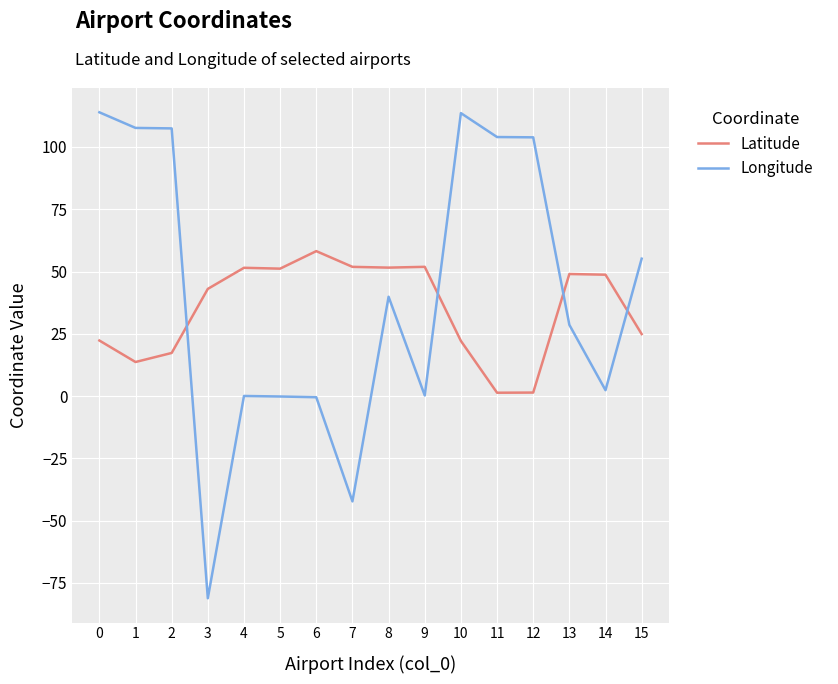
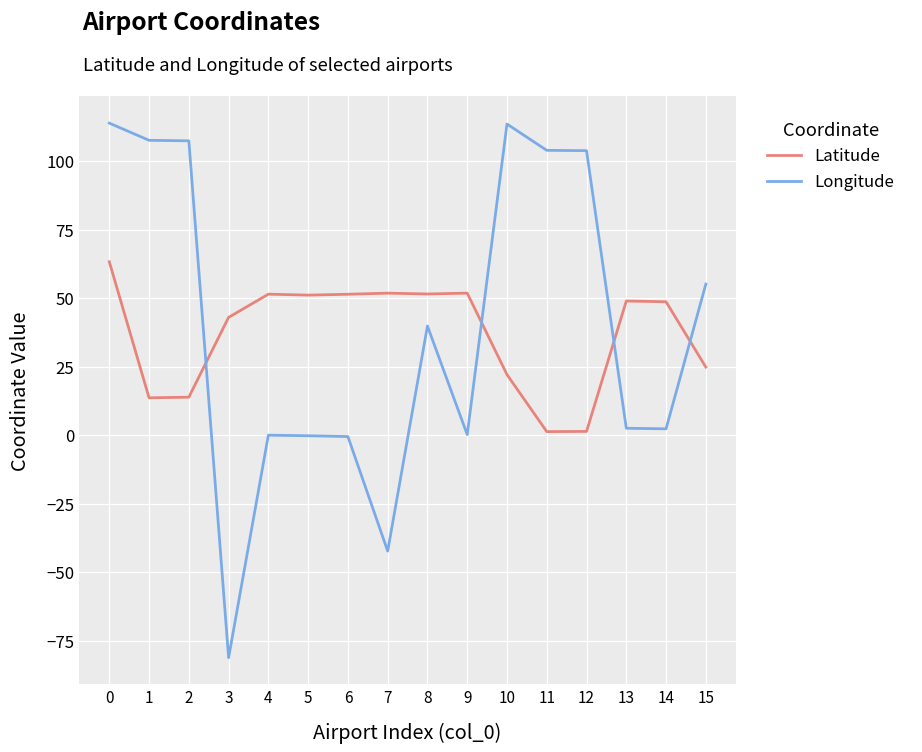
Latitude, 0: 22 -> 63
Latitude, 2: 17 -> 14
Latitude, 6: 58 -> 51
Longitude, 13: 29 -> 3
